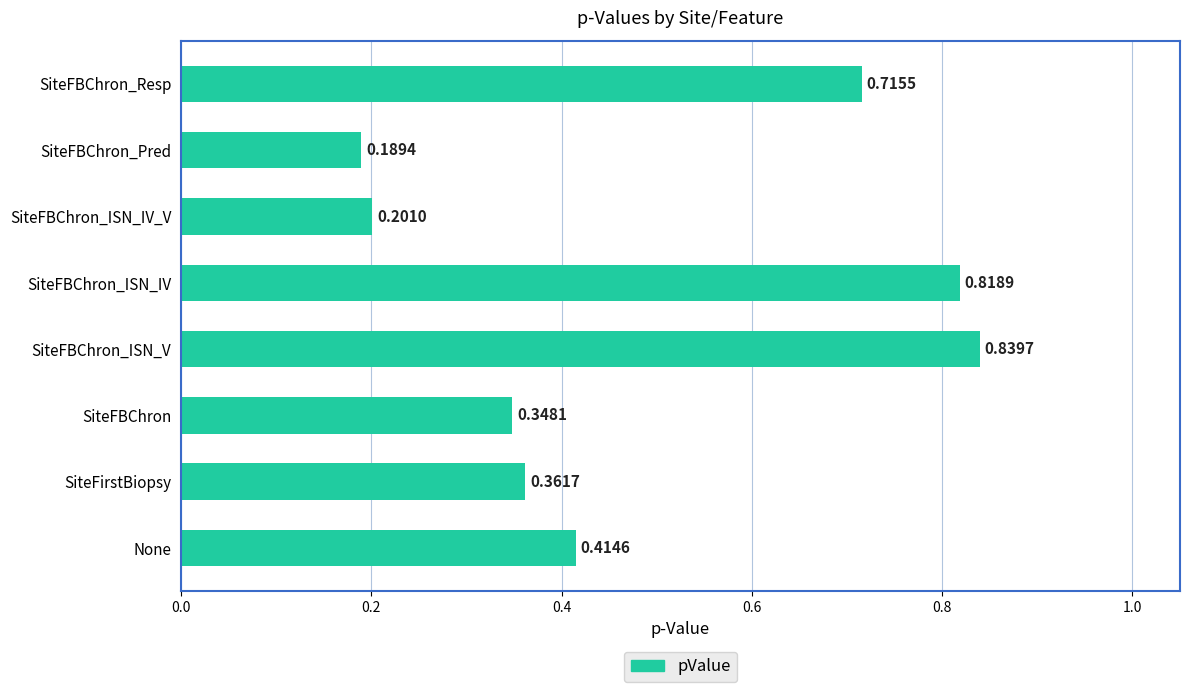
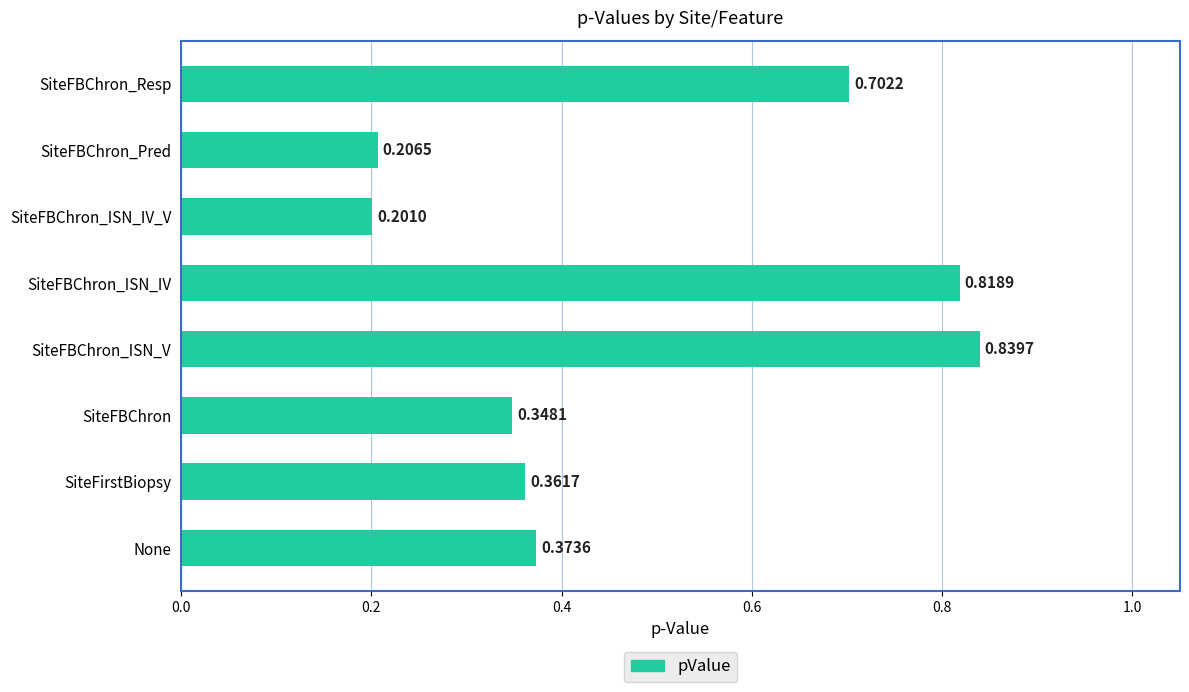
SiteFBChron_Resp: 0.7155 -> 0.7022
SiteFBChron_Pred: 0.1894 -> 0.2065
None: 0.4146 -> 0.3736
